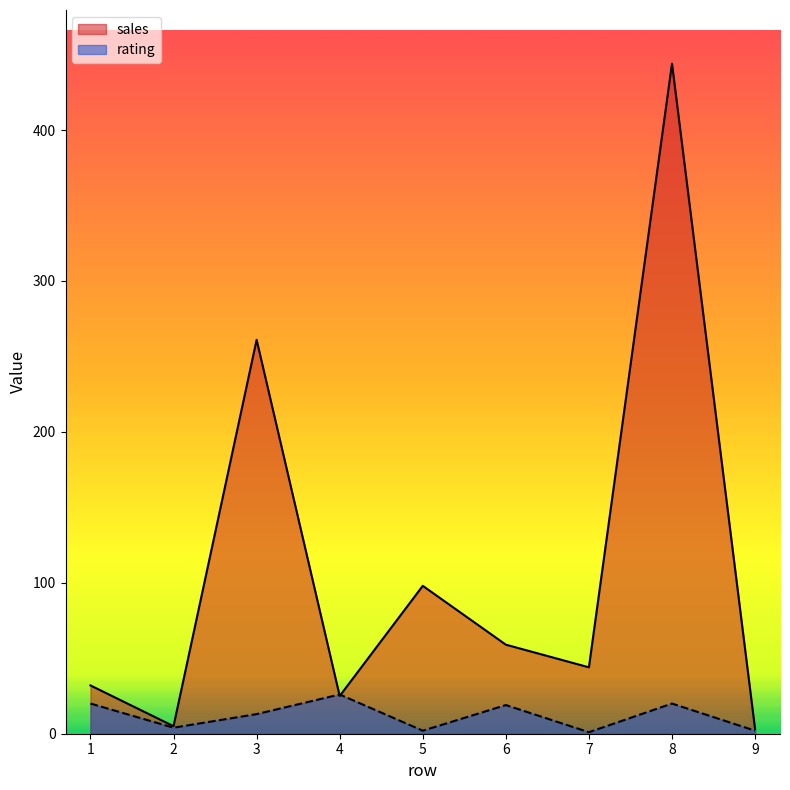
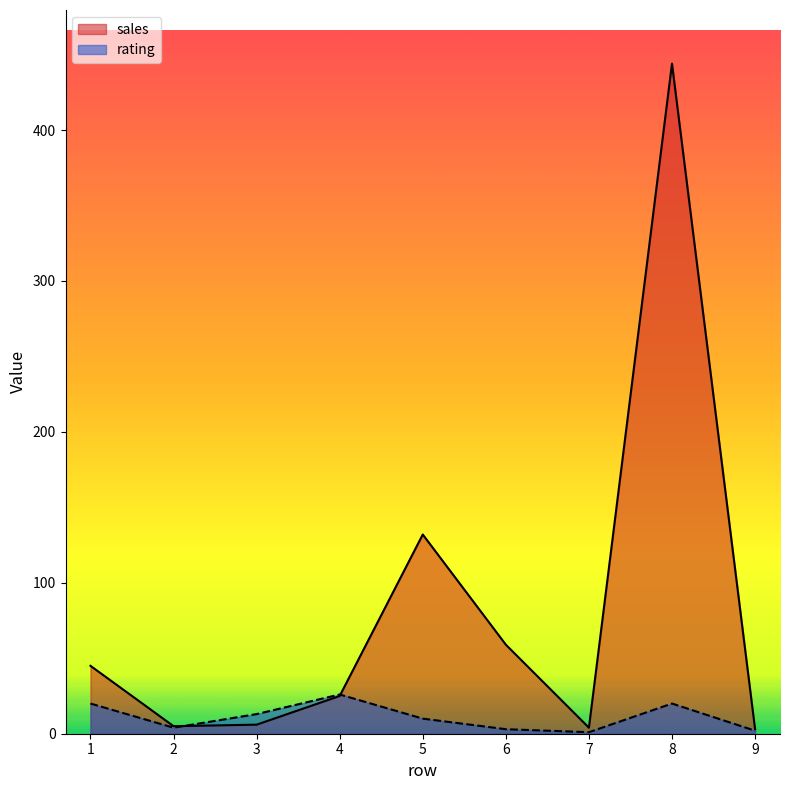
sales, 1: 32 -> 45
sales, 3: 261 -> 6
sales, 5: 98 -> 132
rating, 5: 2 -> 10
rating, 6: 19 -> 3
sales, 7: 44 -> 4
